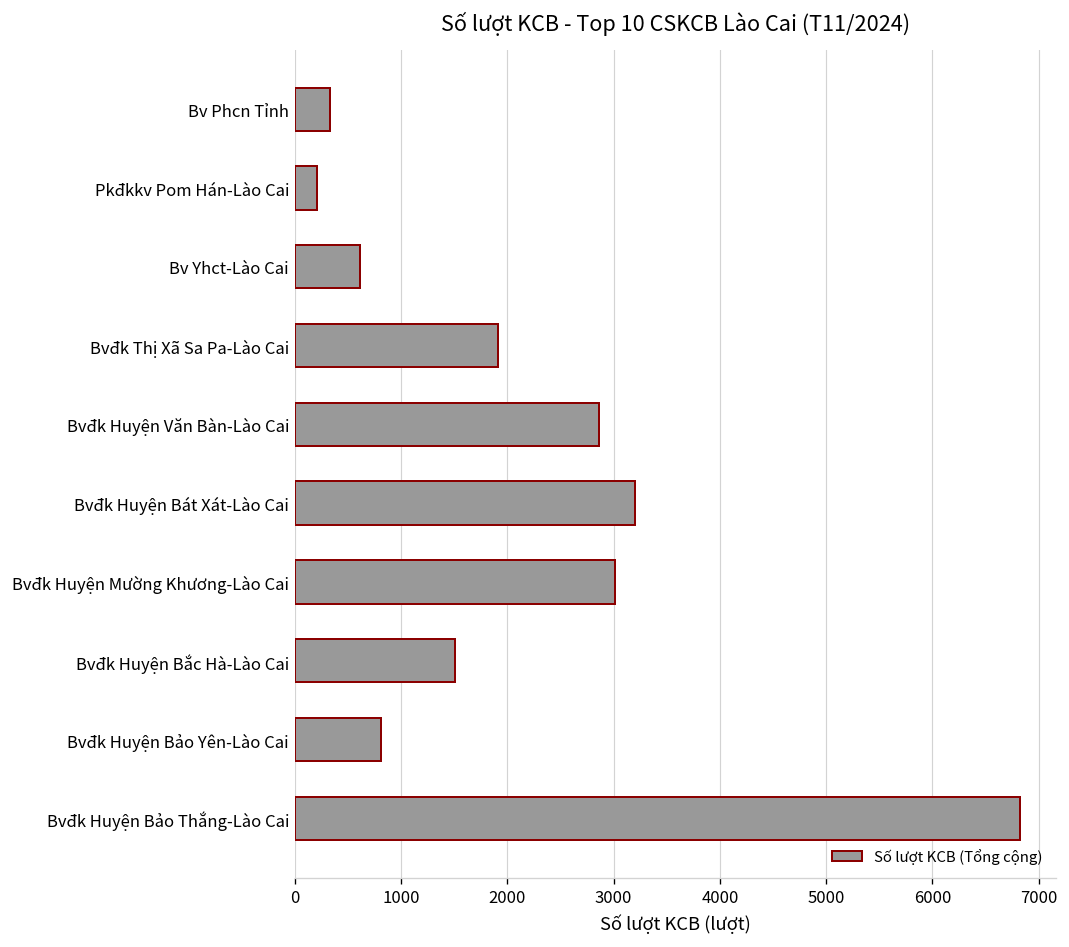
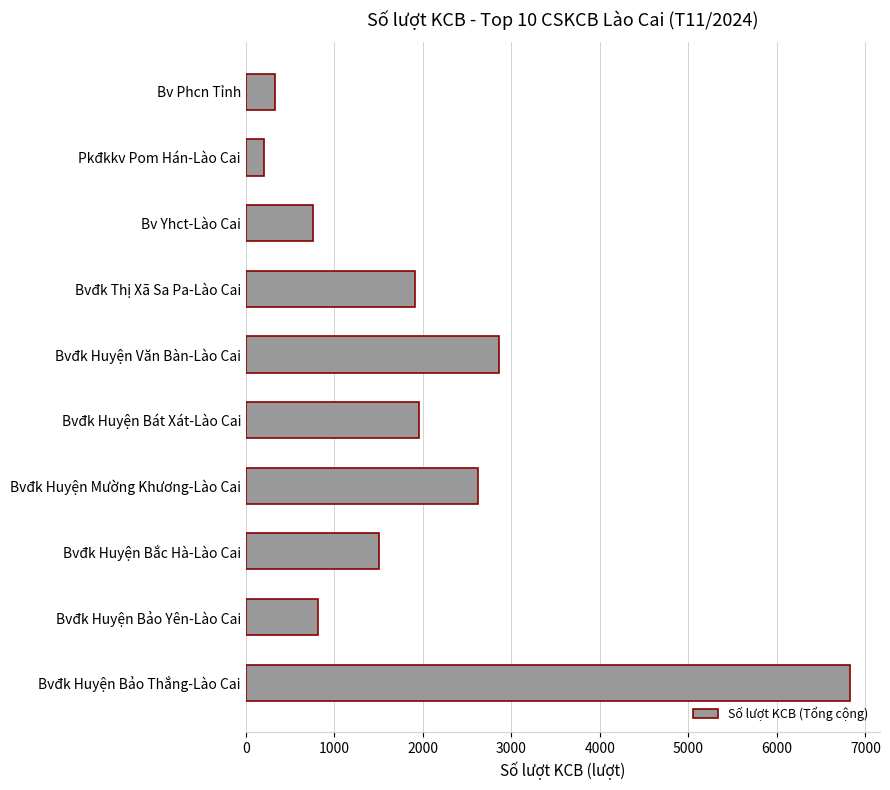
Bv Yhct-Lào Cai: 600 -> 800
Bvđk Huyện Bát Xát-Lào Cai: 3200 -> 2000
Bvđk Huyện Mường Khương-Lào Cai: 3000 -> 2600
